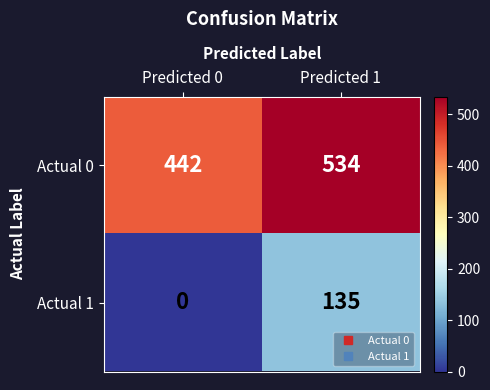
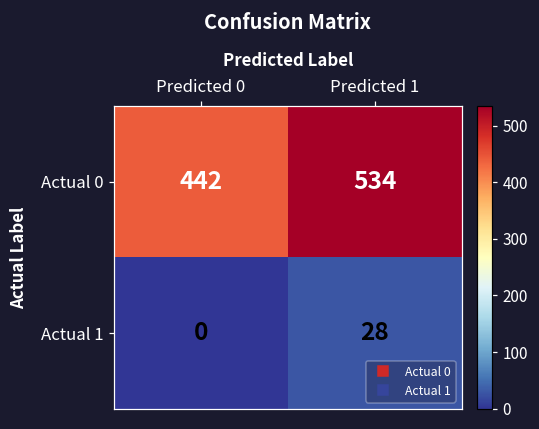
Actual 1, Predicted 1: 135 -> 28
